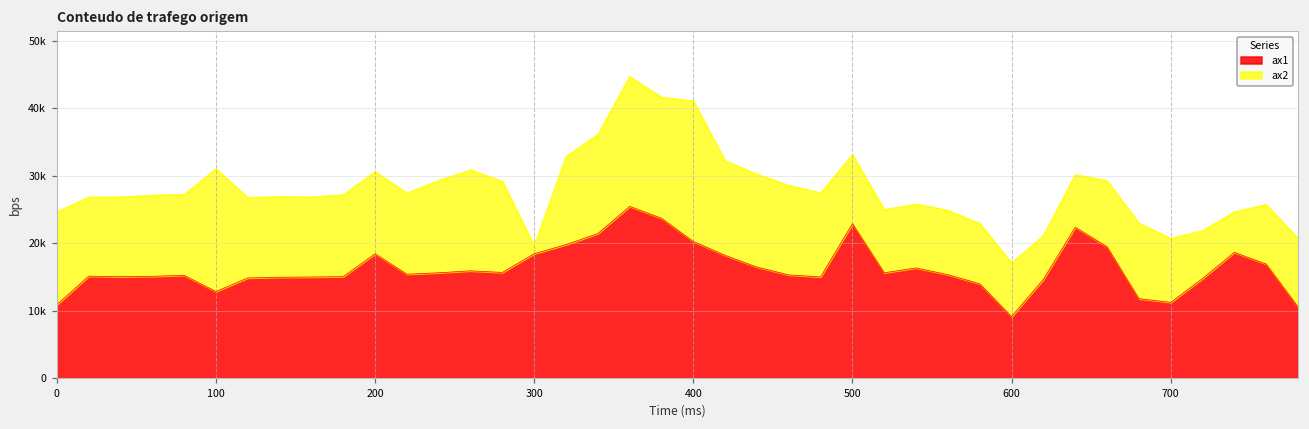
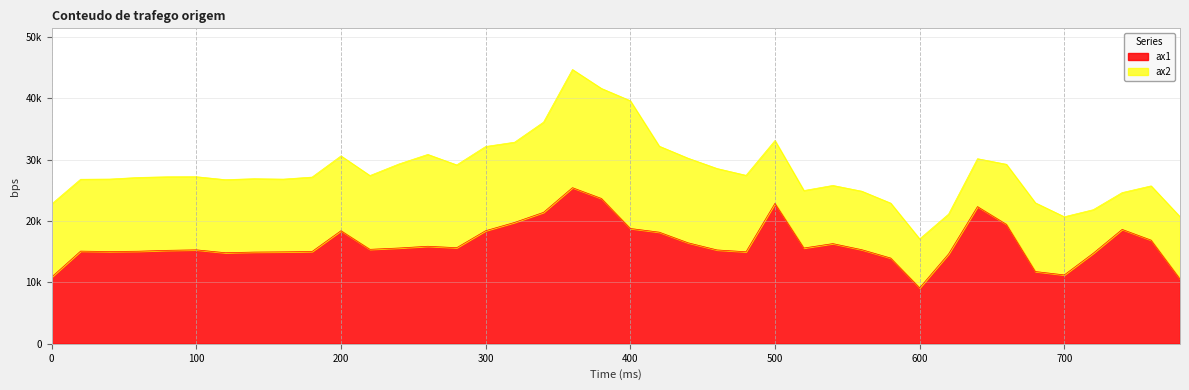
ax2, 0: 14000 -> 12000
ax1, 100: 13000 -> 15000
ax2, 100: 18000 -> 12000
ax2, 300: 1000 -> 14000
ax1, 400: 20000 -> 19000
